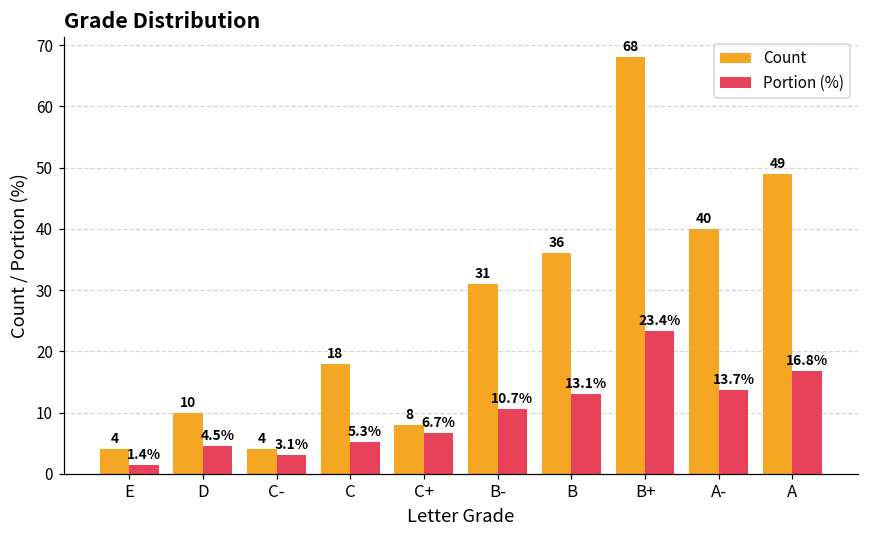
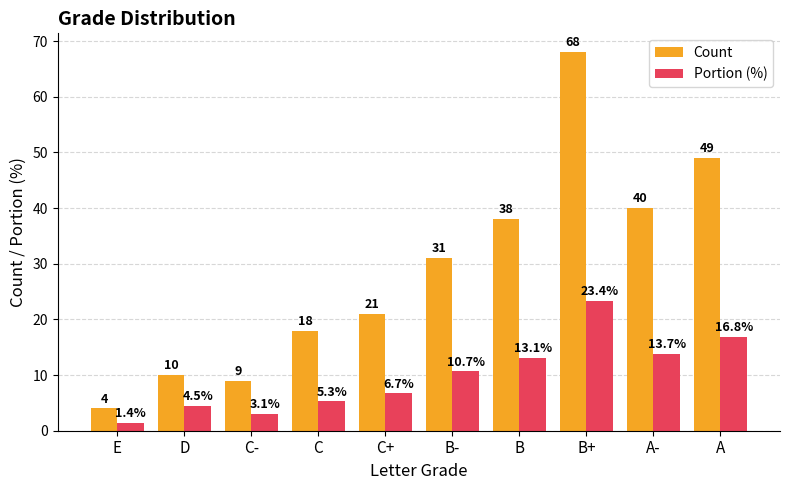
Count, C-: 4 -> 9
Count, C+: 8 -> 21
Count, B: 36 -> 38
